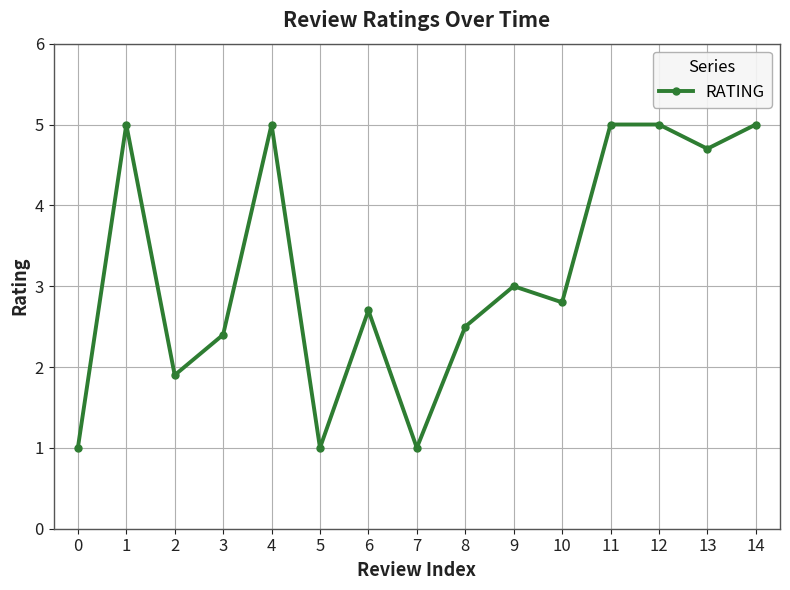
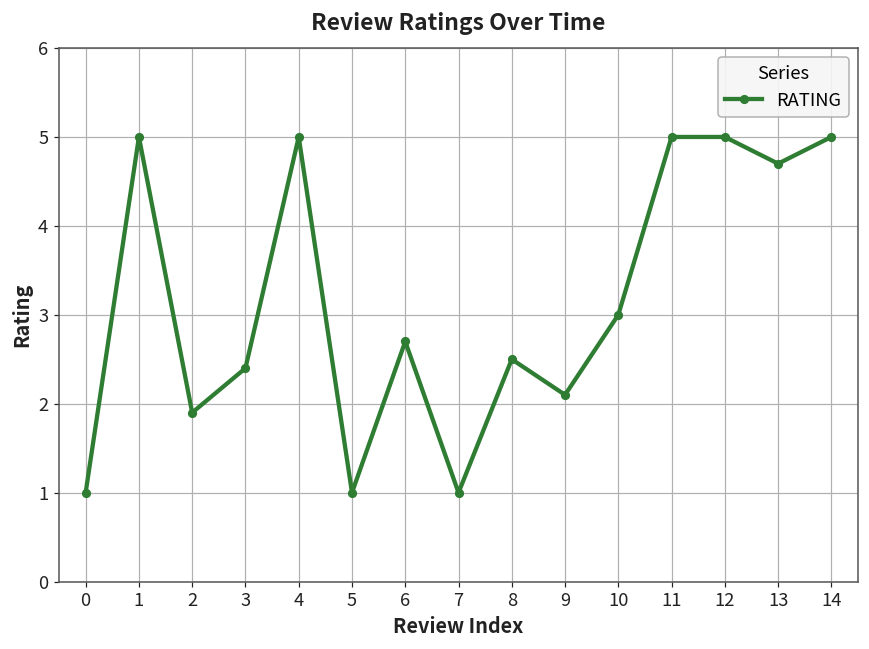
9: 3.0 -> 2.1
10: 2.8 -> 3.0
